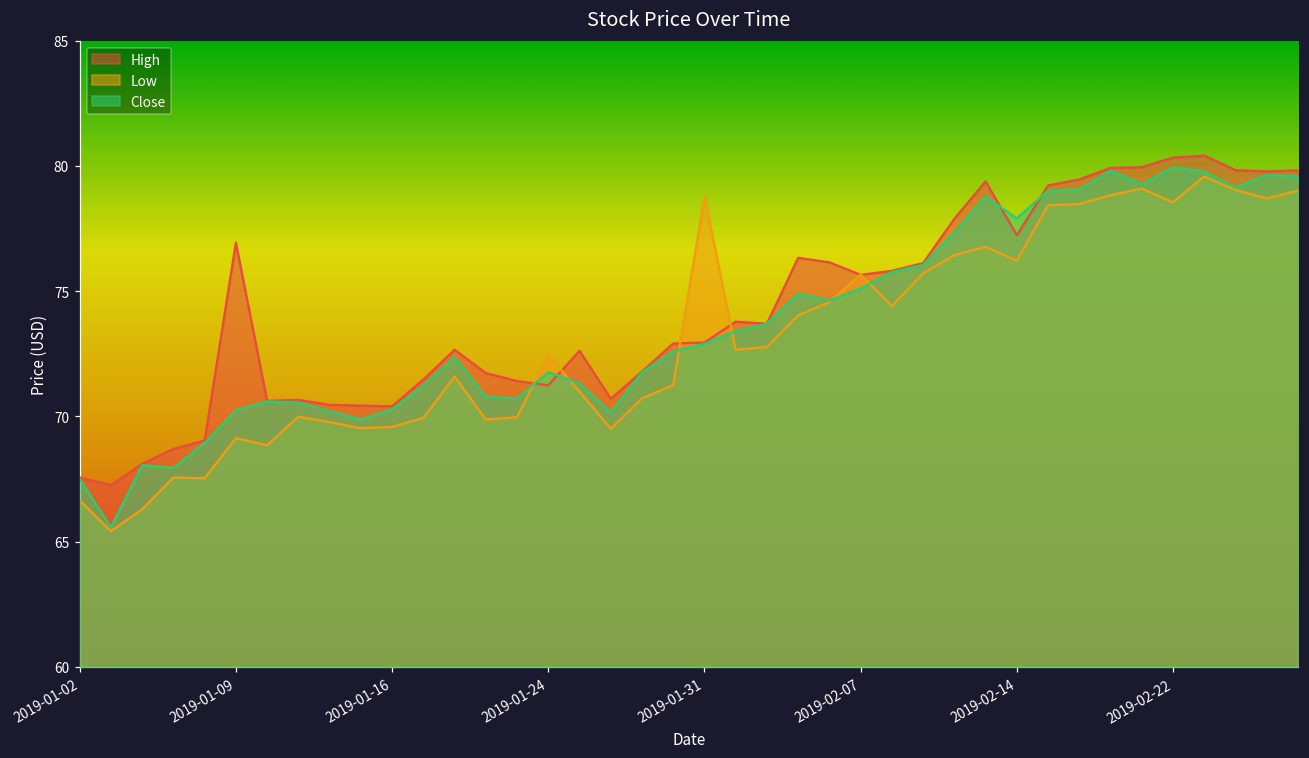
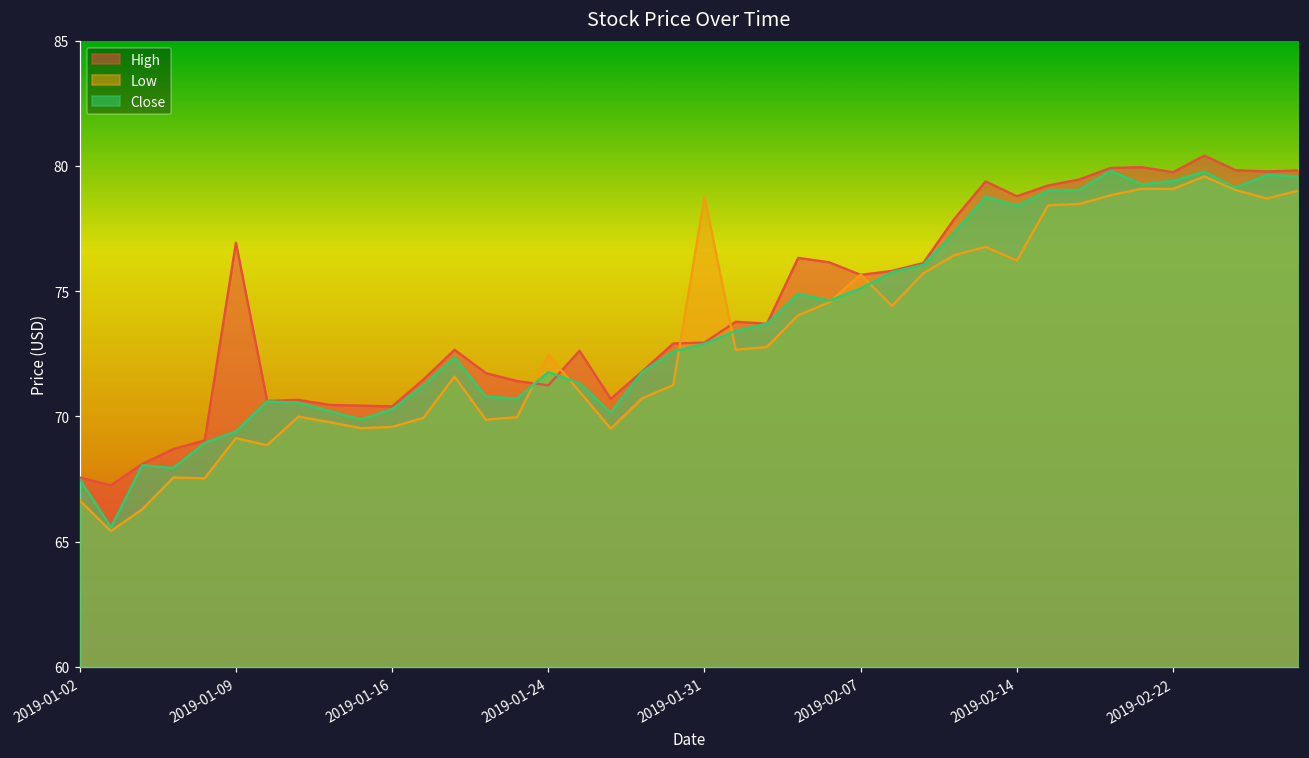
Close, 2019-01-09: 70.2 -> 69.4
High, 2019-02-14: 77.2 -> 78.8
Close, 2019-02-14: 77.9 -> 78.4
High, 2019-02-22: 80.3 -> 79.8
Low, 2019-02-22: 78.5 -> 79.1
Close, 2019-02-22: 79.9 -> 79.4
